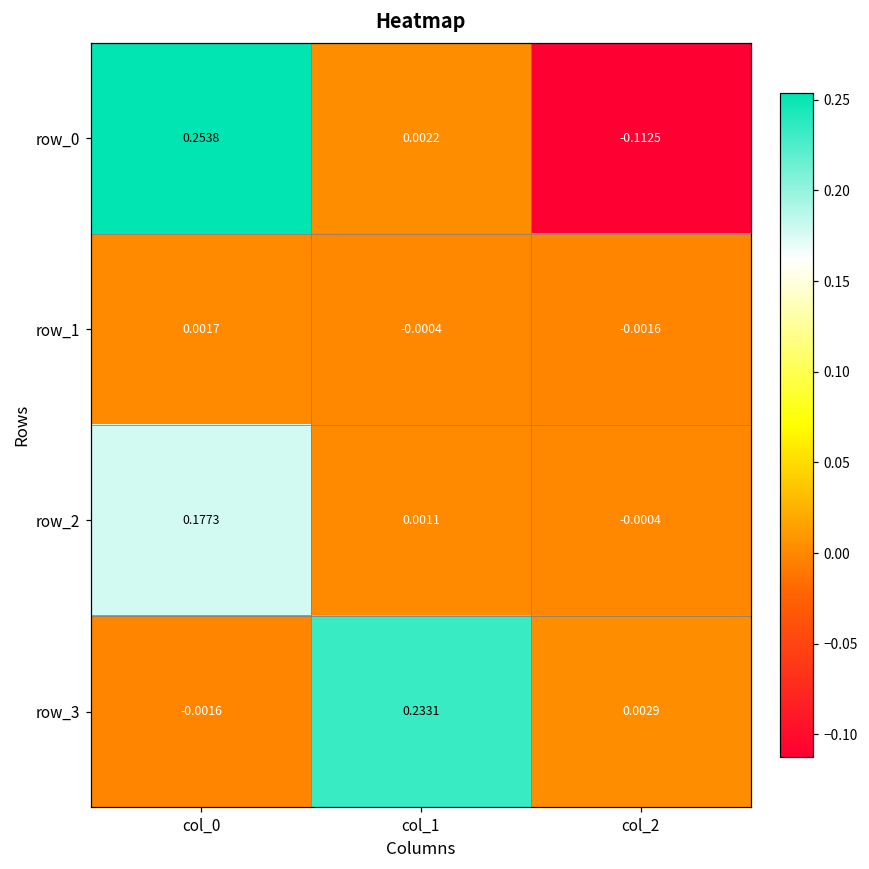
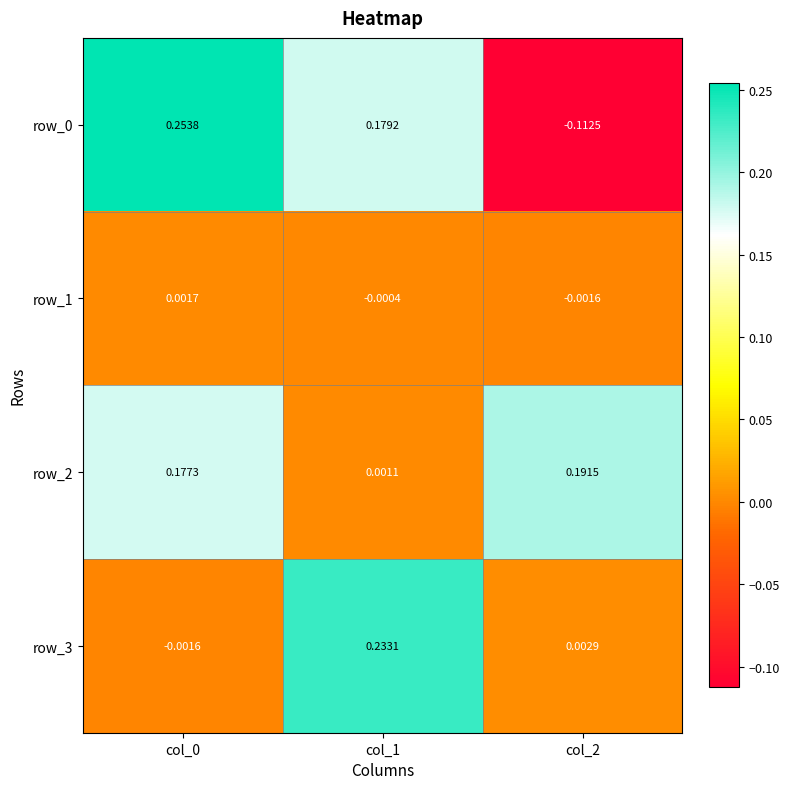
row_0, col_1: 0.0022 -> 0.1792
row_2, col_2: -0.0004 -> 0.1915
